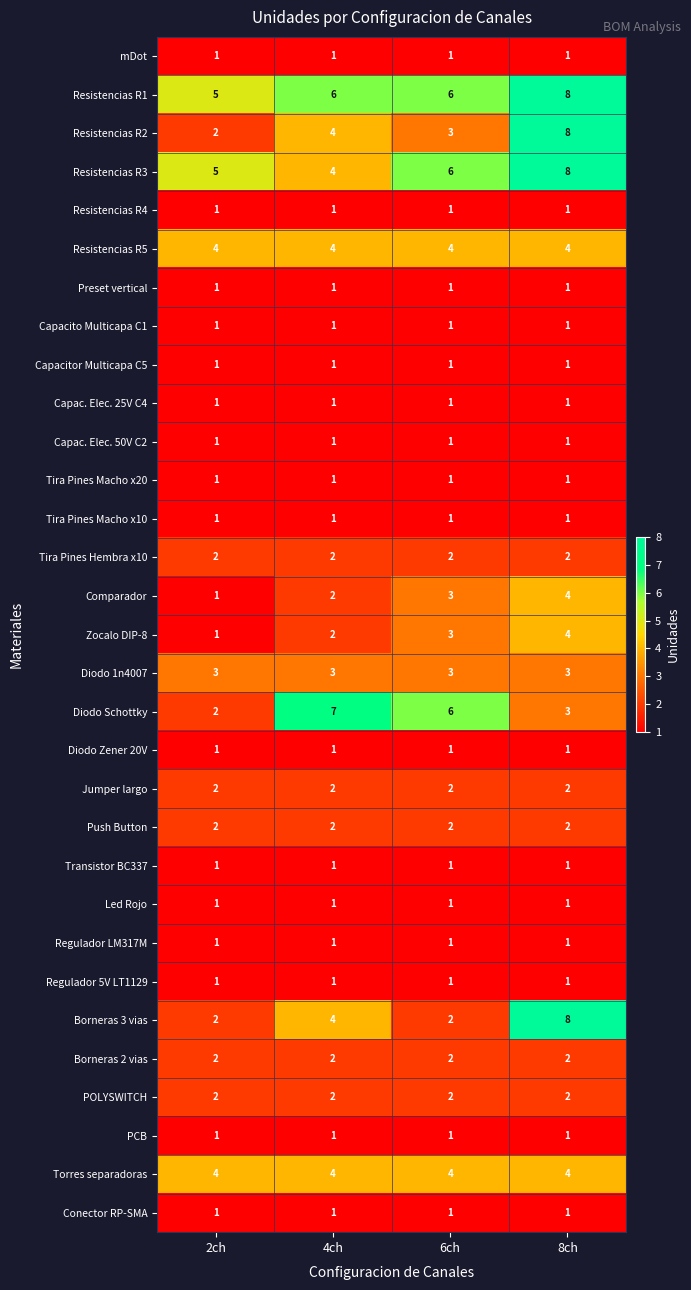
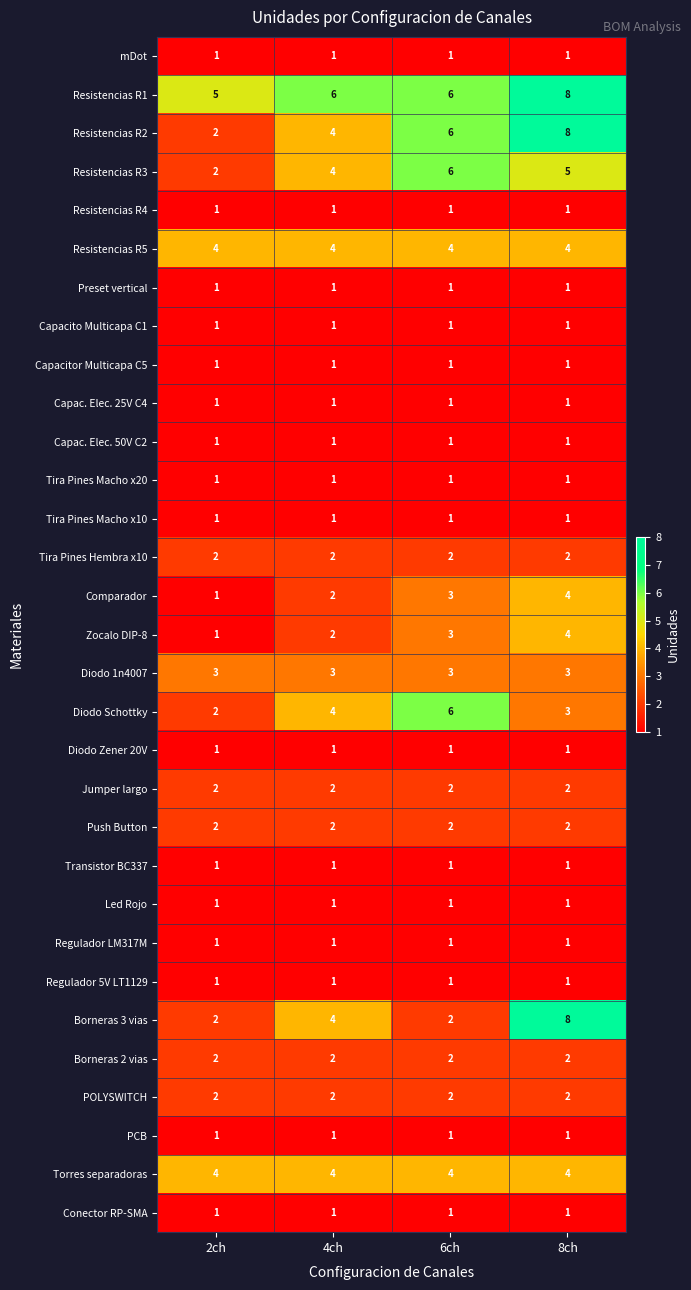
Resistencias R2, 6ch: 3 -> 6
Resistencias R3, 2ch: 5 -> 2
Resistencias R3, 8ch: 8 -> 5
Diodo Schottky, 4ch: 7 -> 4
